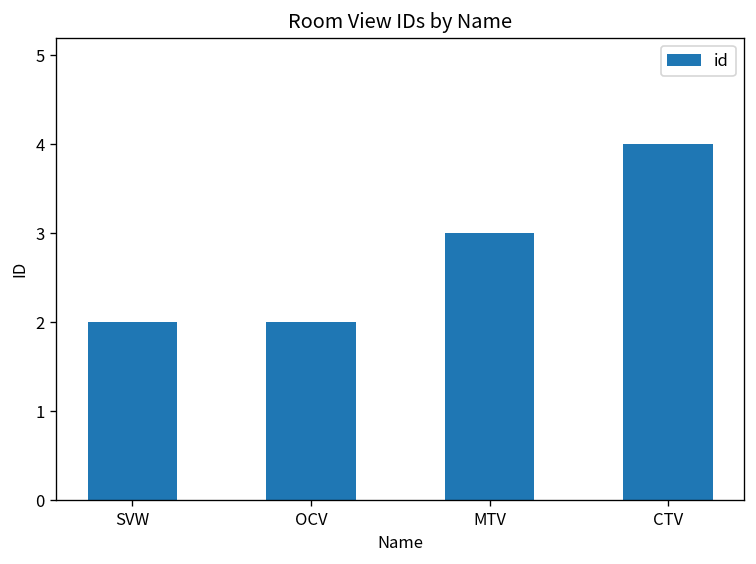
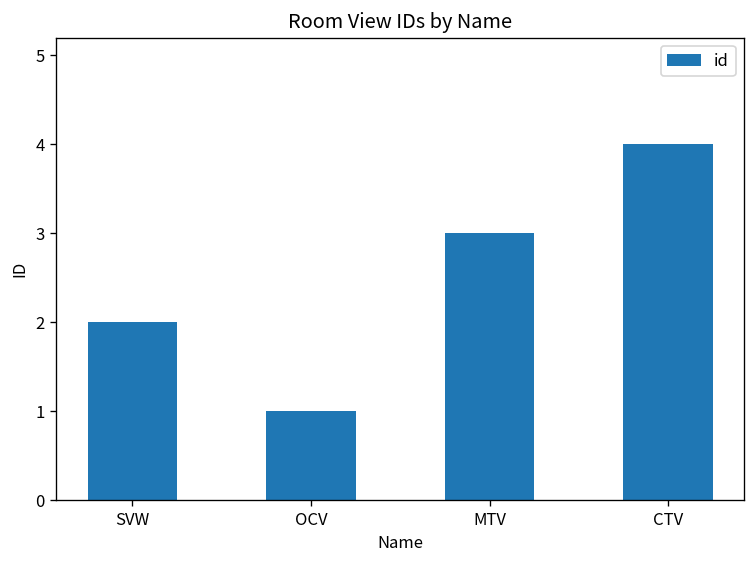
OCV: 2 -> 1
